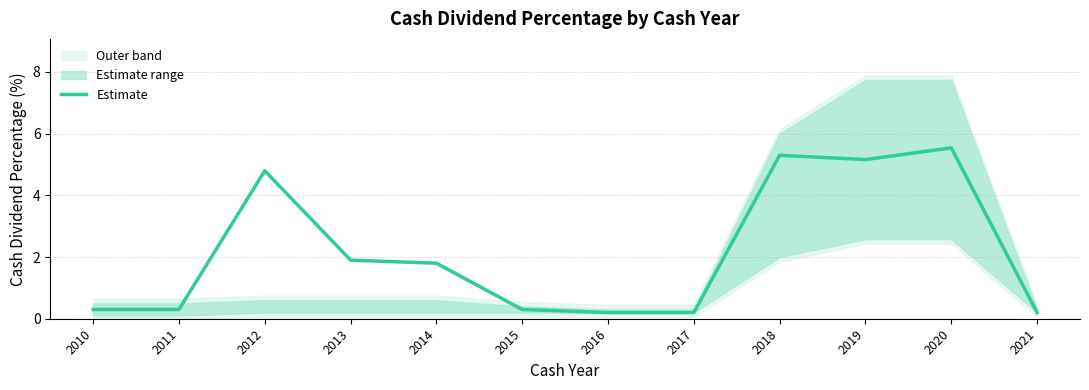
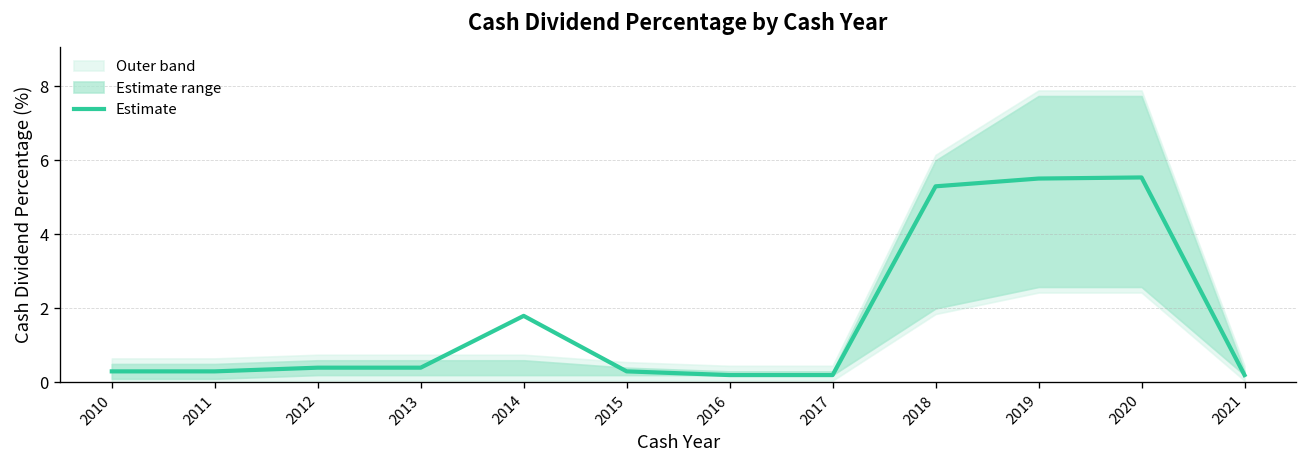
Estimate, 2012: 4.8 -> 0.4
Estimate, 2013: 1.9 -> 0.4
Estimate, 2019: 5.2 -> 5.5
